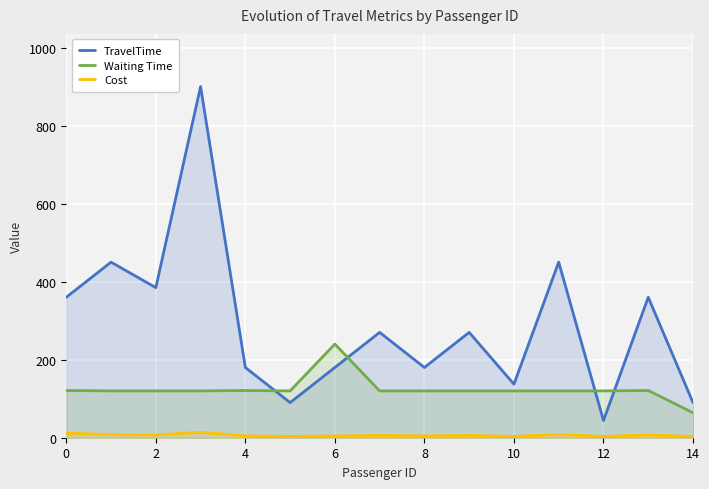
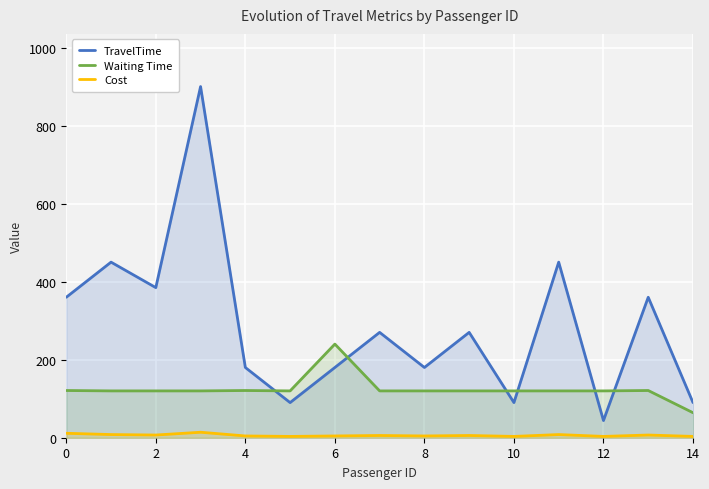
TravelTime, 10: 140 -> 90
